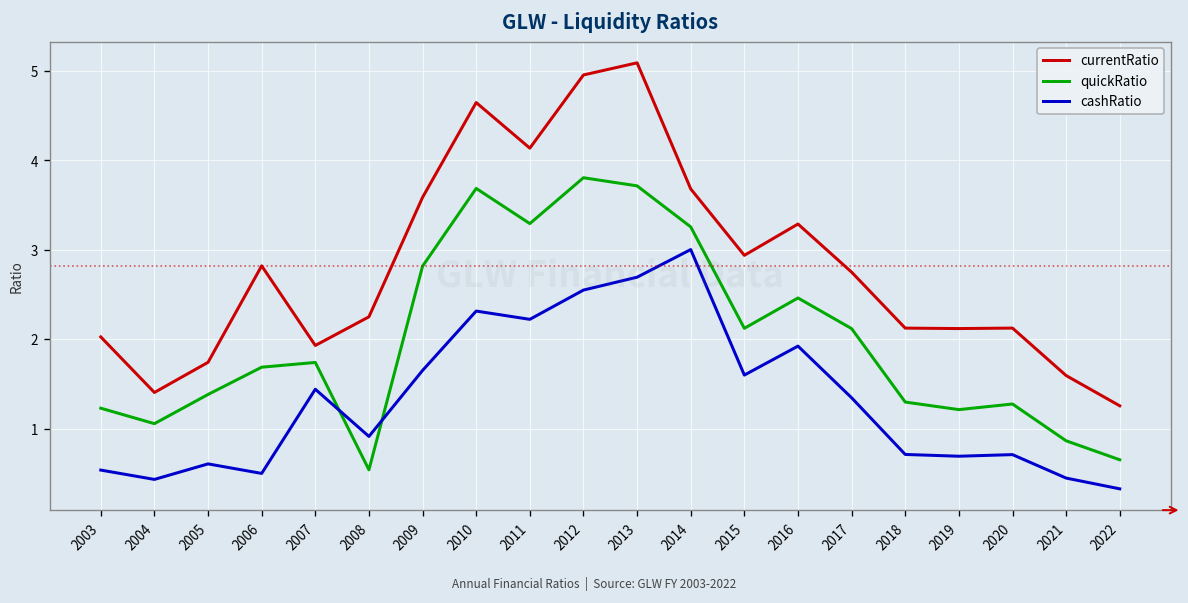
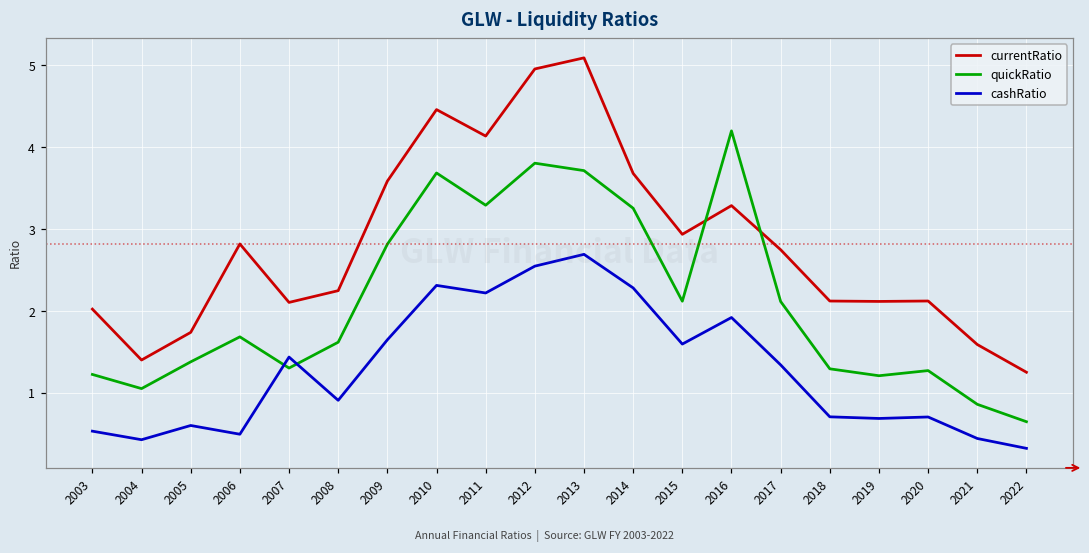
currentRatio, 2007: 1.9 -> 2.1
quickRatio, 2007: 1.7 -> 1.3
quickRatio, 2008: 0.5 -> 1.6
currentRatio, 2010: 4.6 -> 4.5
cashRatio, 2014: 3.0 -> 2.3
quickRatio, 2016: 2.5 -> 4.2
